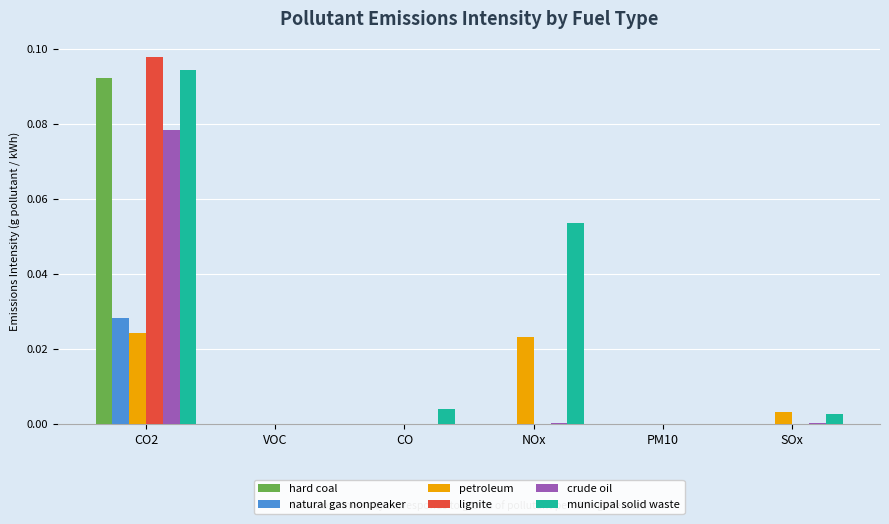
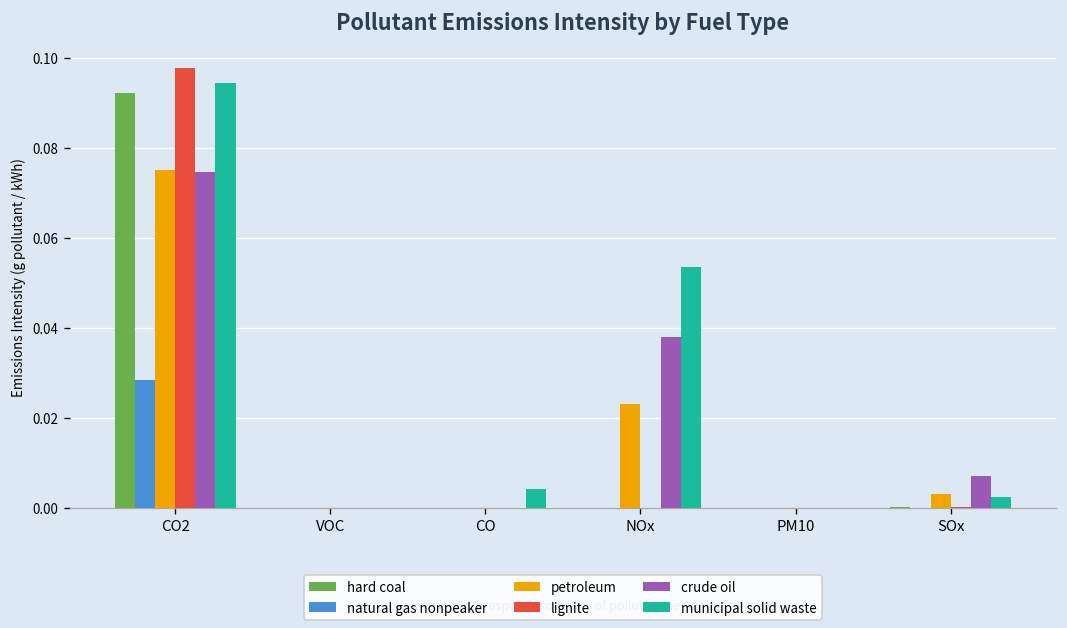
petroleum, CO2: 0.024 -> 0.075
crude oil, CO2: 0.078 -> 0.075
crude oil, NOx: 0.000 -> 0.038
crude oil, SOx: 0.000 -> 0.007
